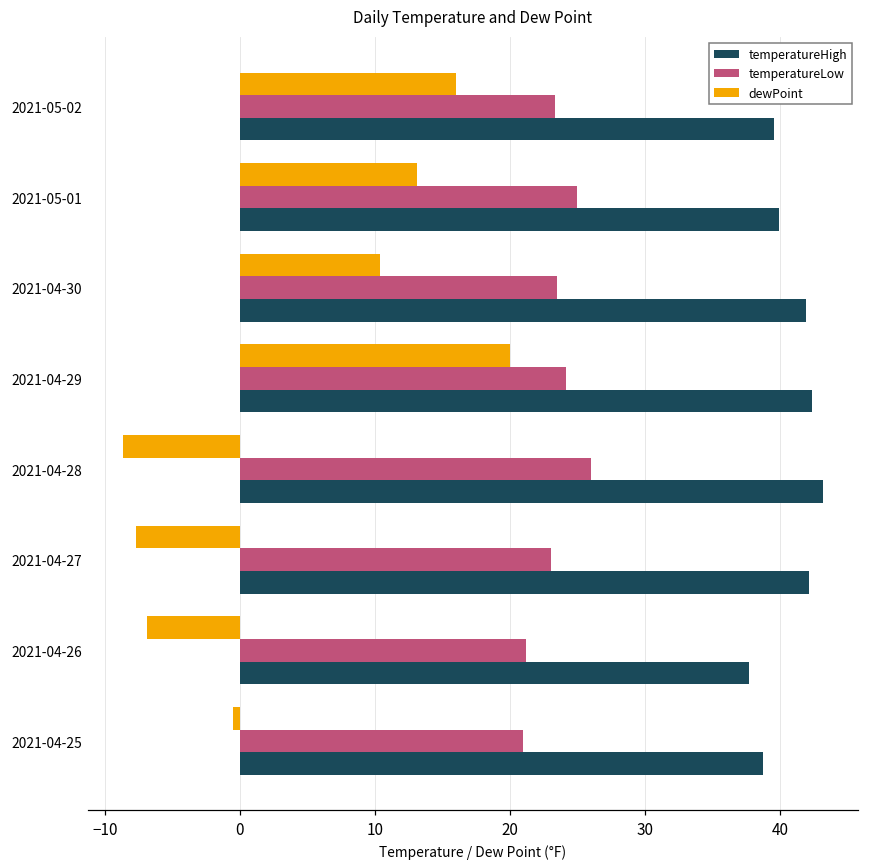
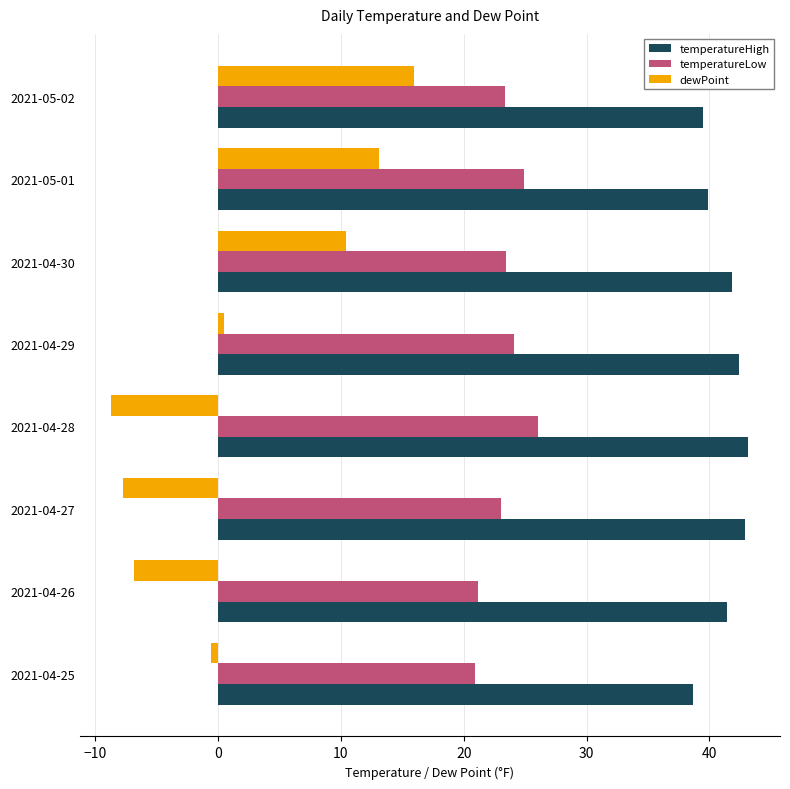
dewPoint, 2021-04-29: 20.0 -> 0.5
temperatureHigh, 2021-04-27: 42.1 -> 42.9
temperatureHigh, 2021-04-26: 37.7 -> 41.5
